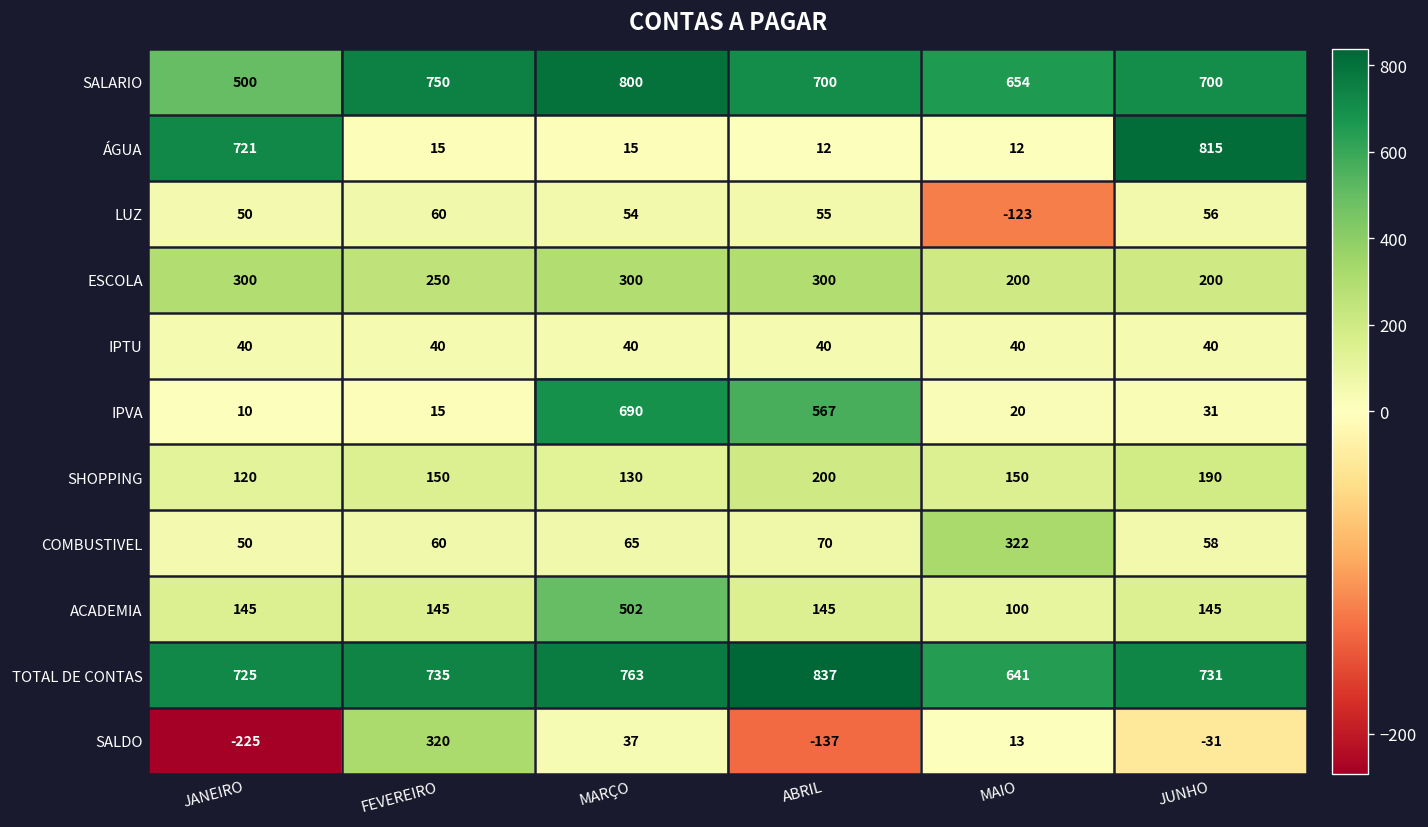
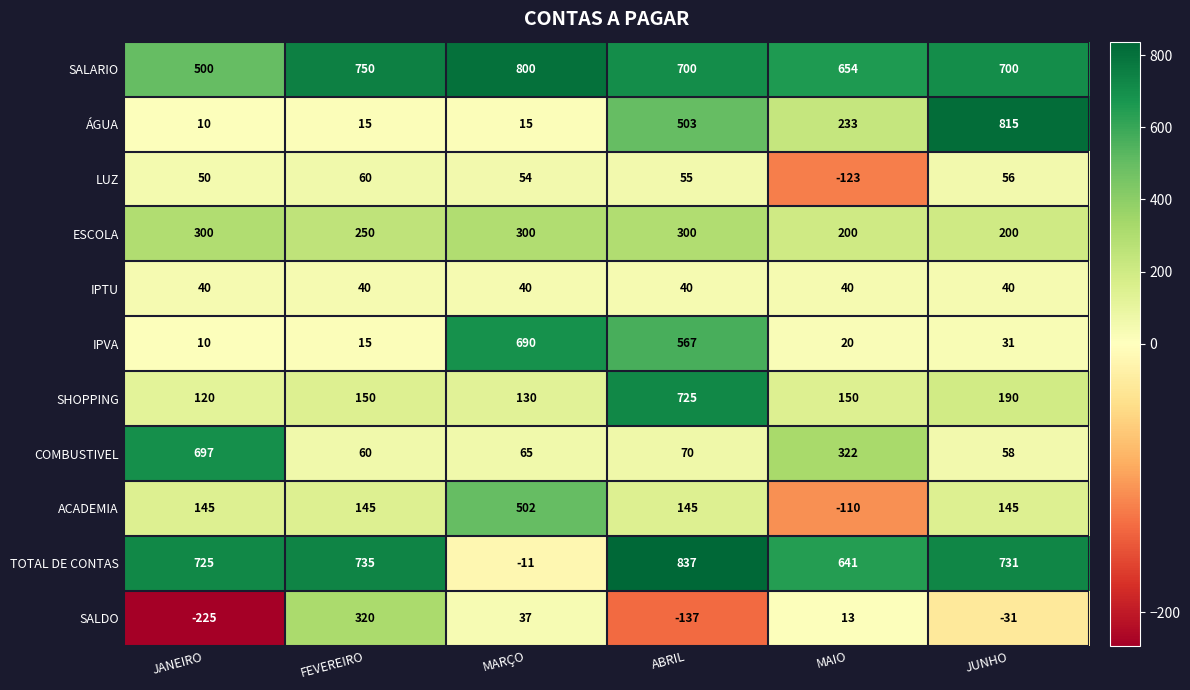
ÁGUA, JANEIRO: 721 -> 10
ÁGUA, ABRIL: 12 -> 503
ÁGUA, MAIO: 12 -> 233
SHOPPING, ABRIL: 200 -> 725
COMBUSTIVEL, JANEIRO: 50 -> 697
ACADEMIA, MAIO: 100 -> -110
TOTAL DE CONTAS, MARÇO: 763 -> -11
